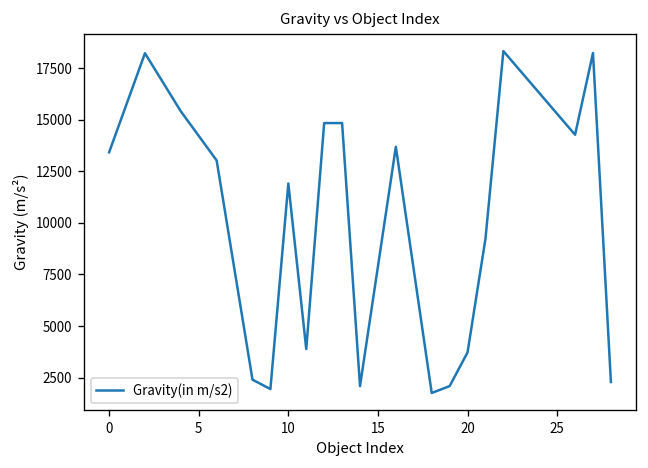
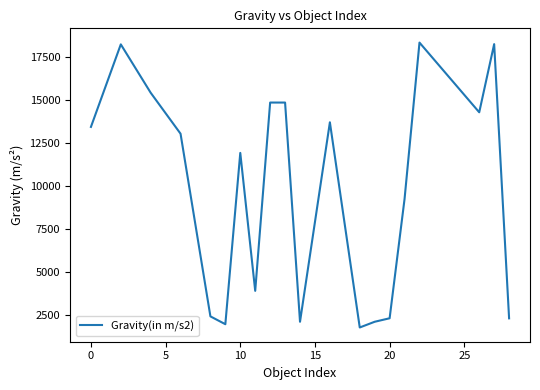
20: 3700 -> 2300
